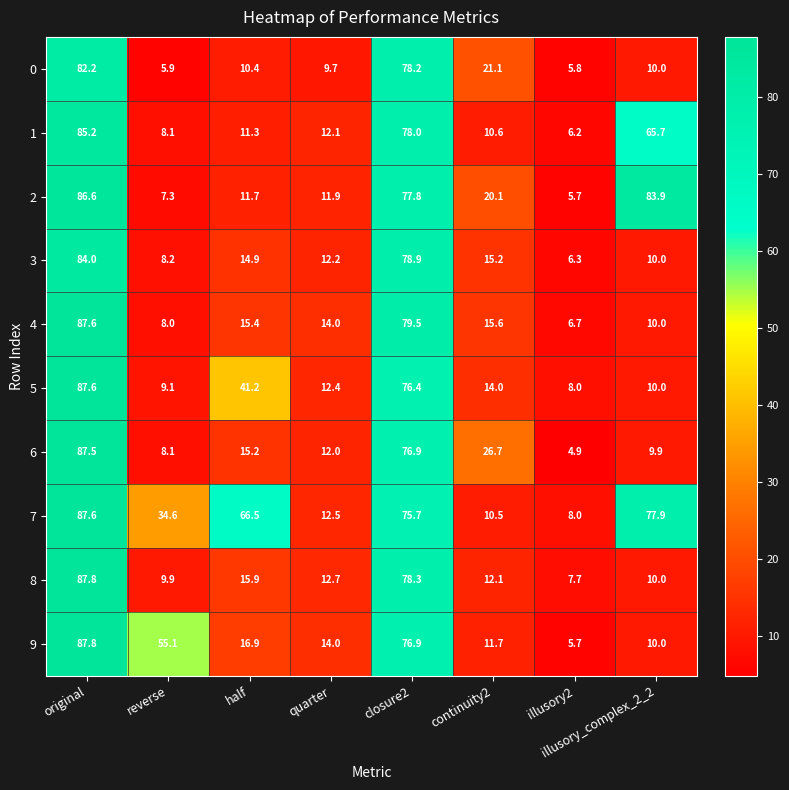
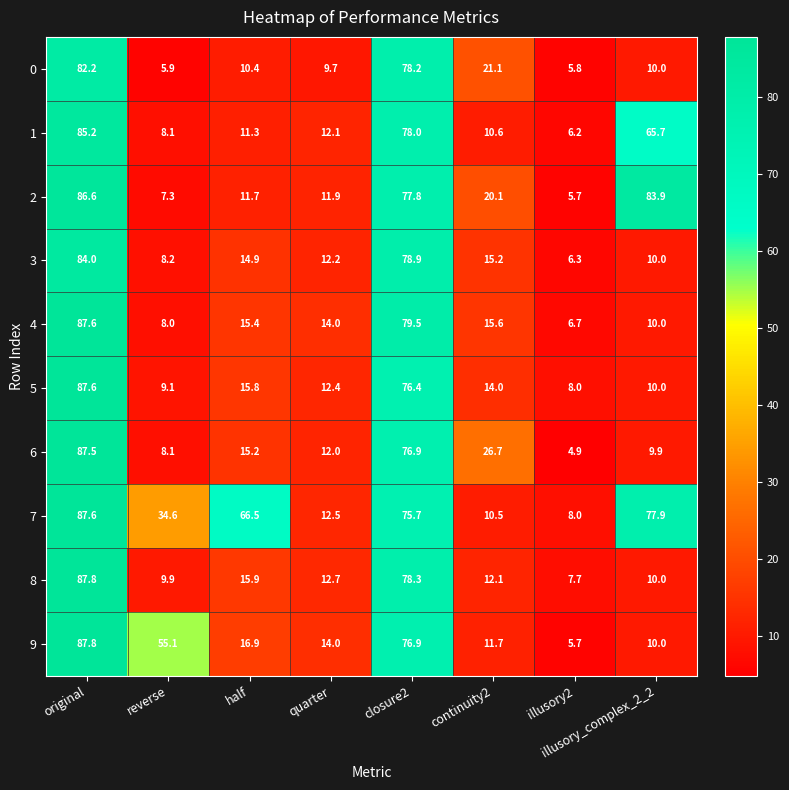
5, half: 41.2 -> 15.8
